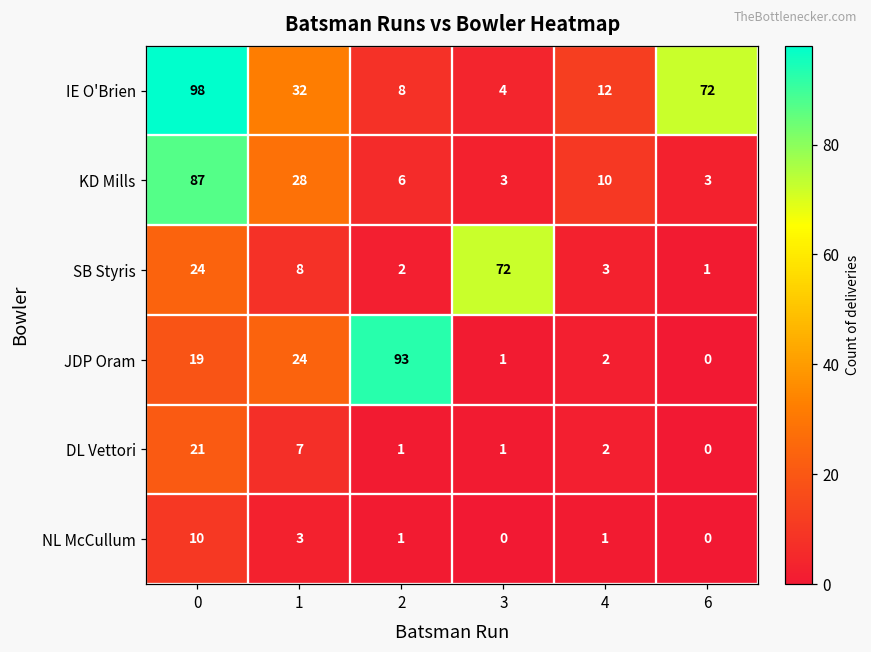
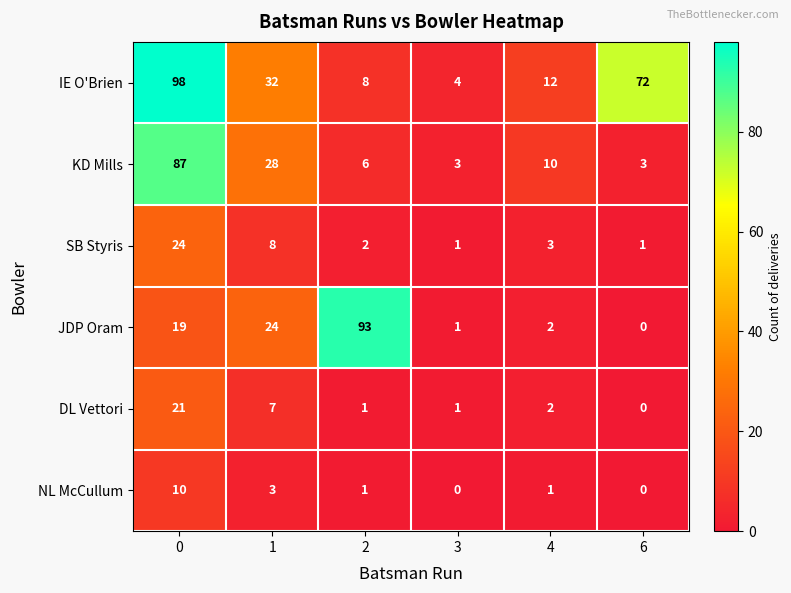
SB Styris, 3: 72 -> 1
